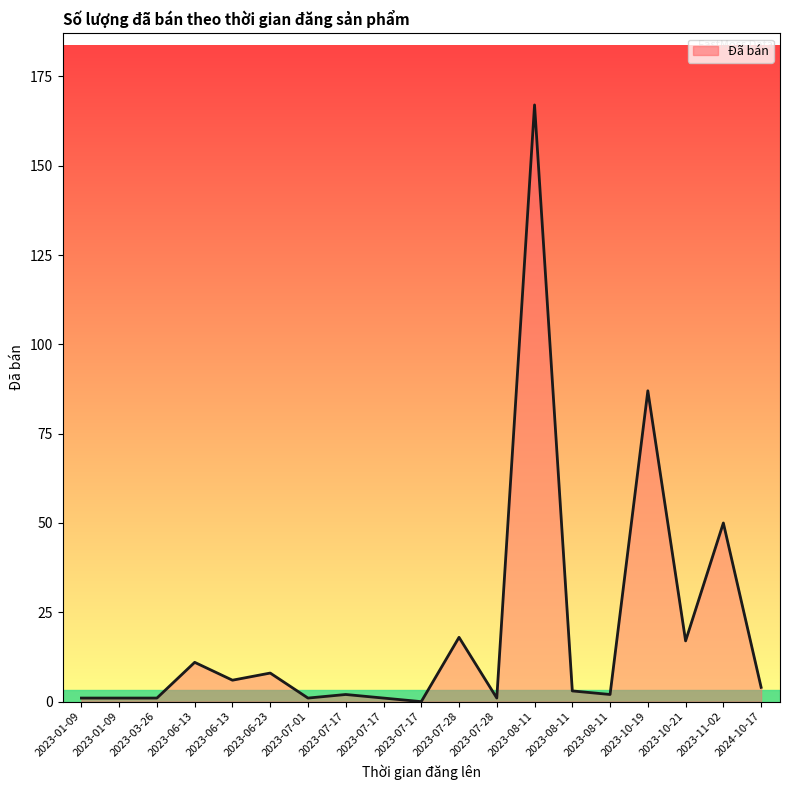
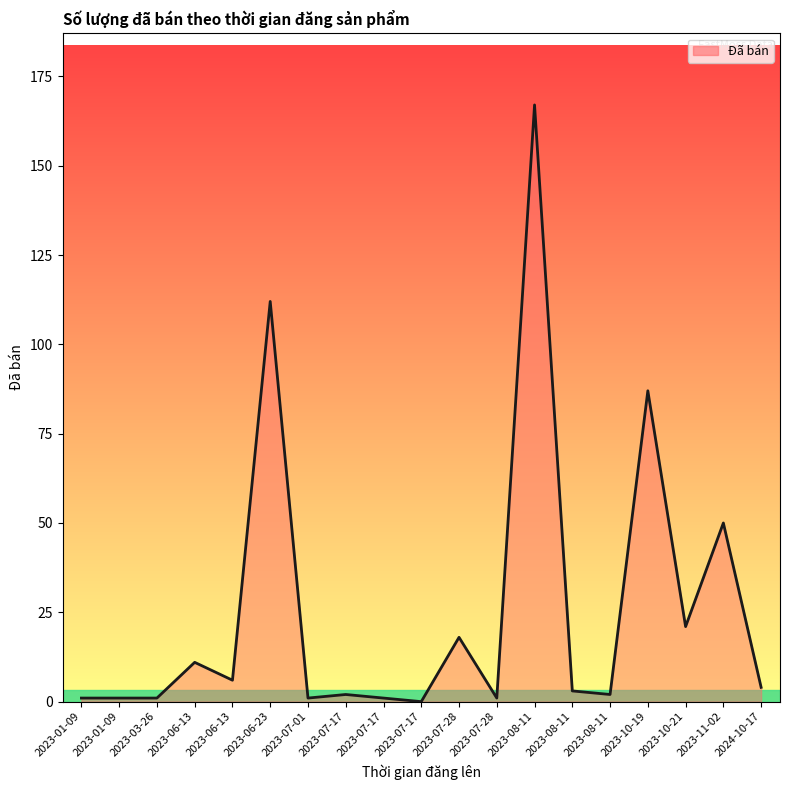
2023-06-23: 8 -> 112
2023-10-21: 17 -> 21
